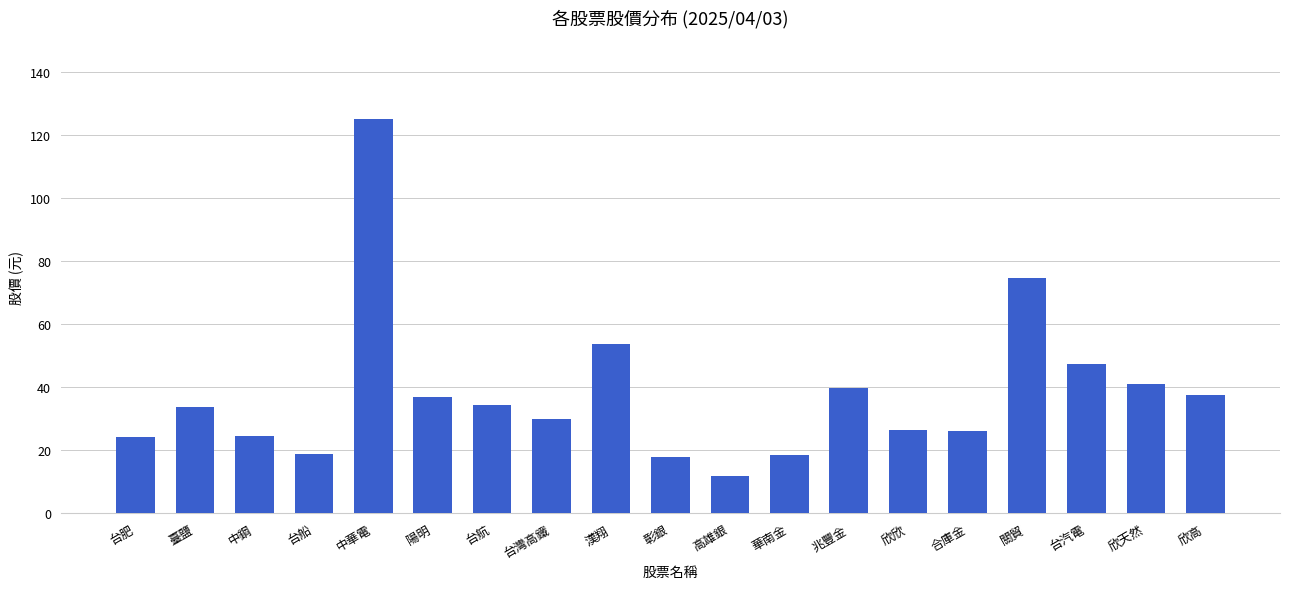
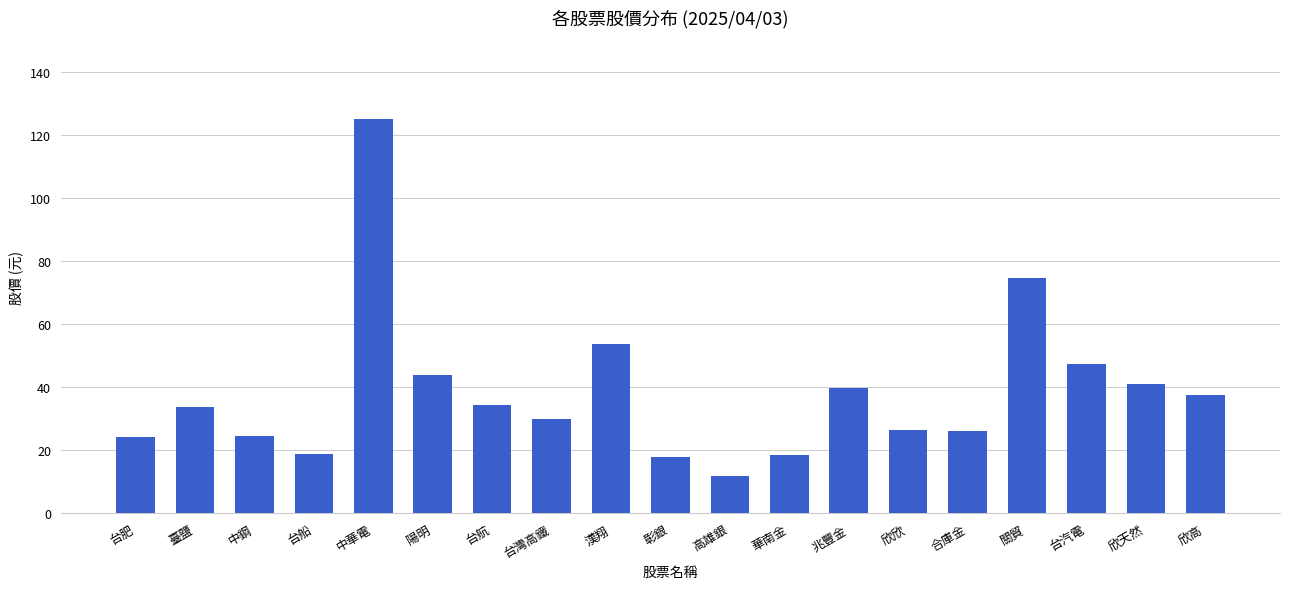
陽明: 37 -> 44
